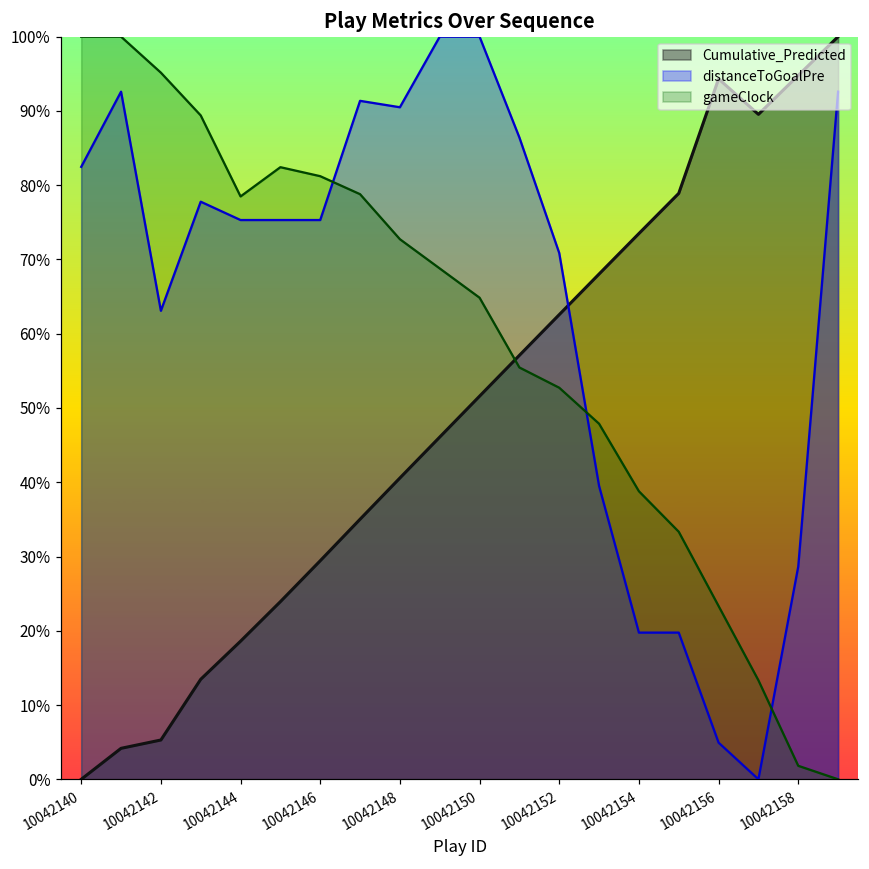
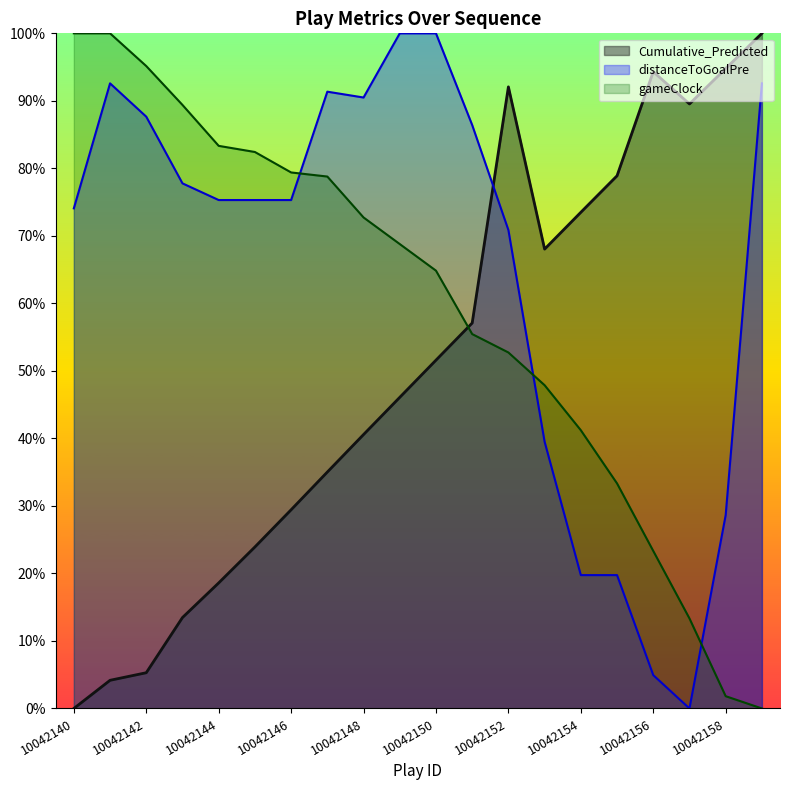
distanceToGoalPre, 10042140: 82% -> 74%
distanceToGoalPre, 10042142: 63% -> 88%
gameClock, 10042144: 78% -> 83%
gameClock, 10042146: 81% -> 79%
Cumulative_Predicted, 10042152: 63% -> 92%
gameClock, 10042154: 39% -> 41%
